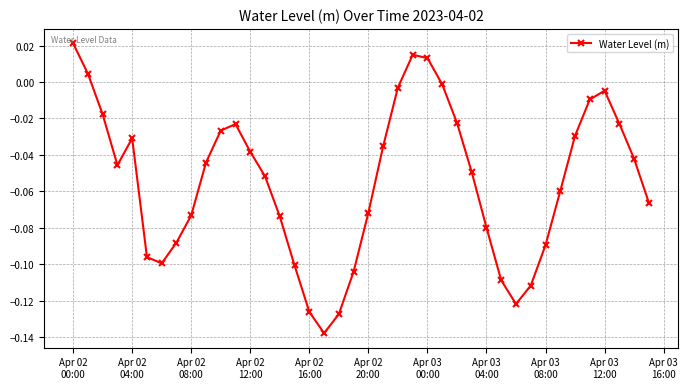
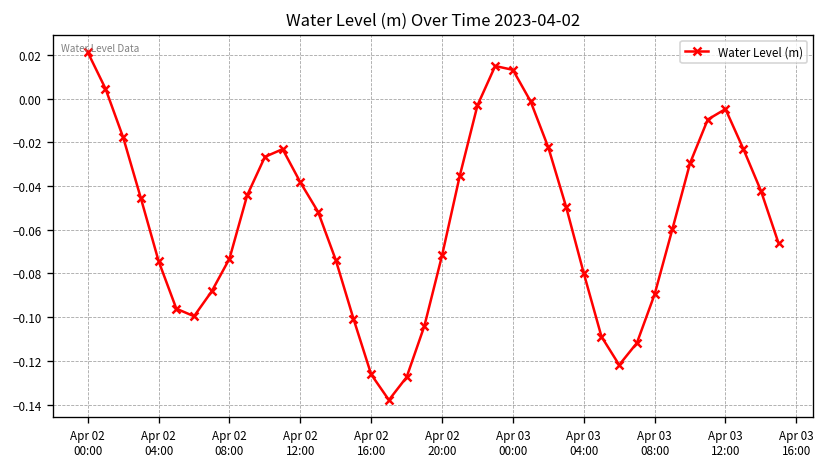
Apr 02 04:00: -0.031 -> -0.074
